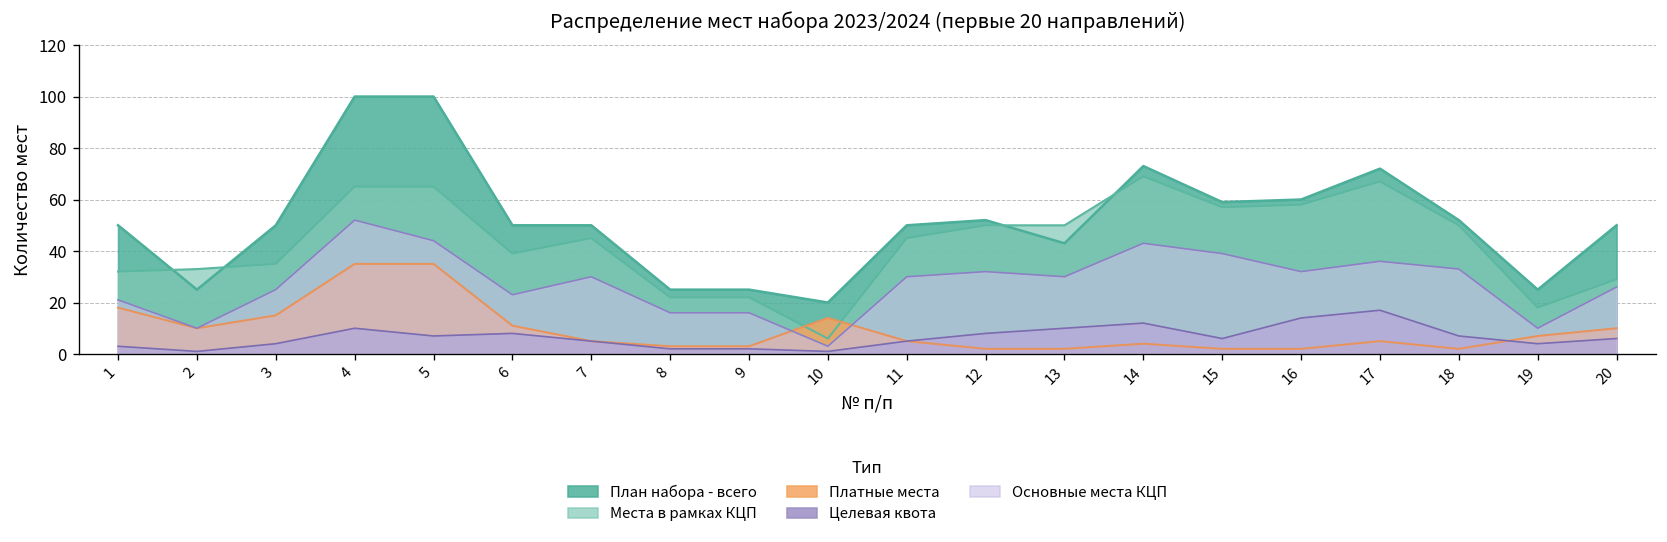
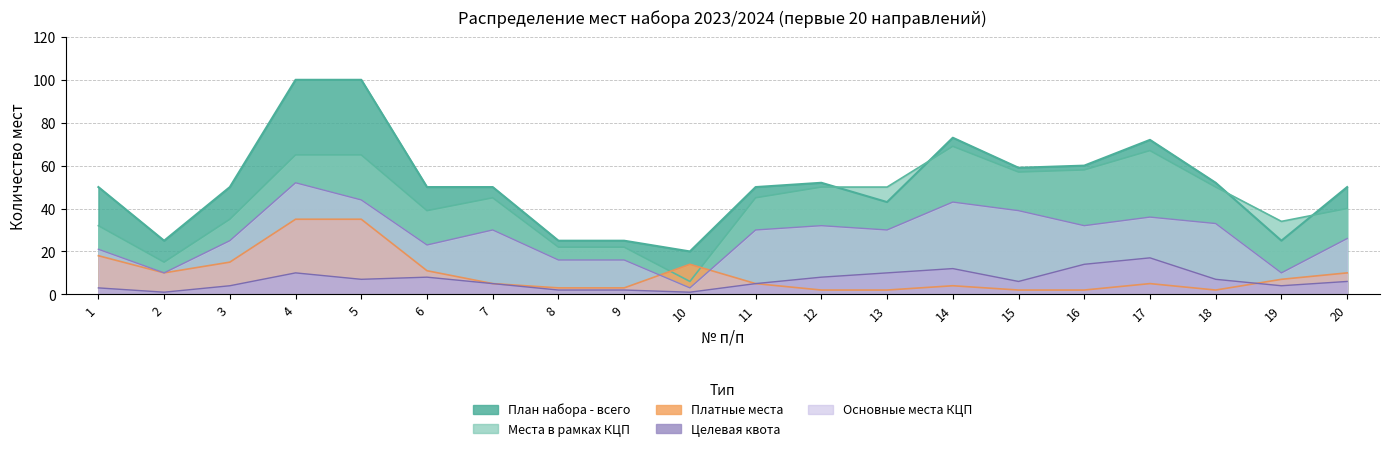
Места в рамках КЦП, 2: 33 -> 15
Места в рамках КЦП, 19: 18 -> 34
Места в рамках КЦП, 20: 29 -> 40
